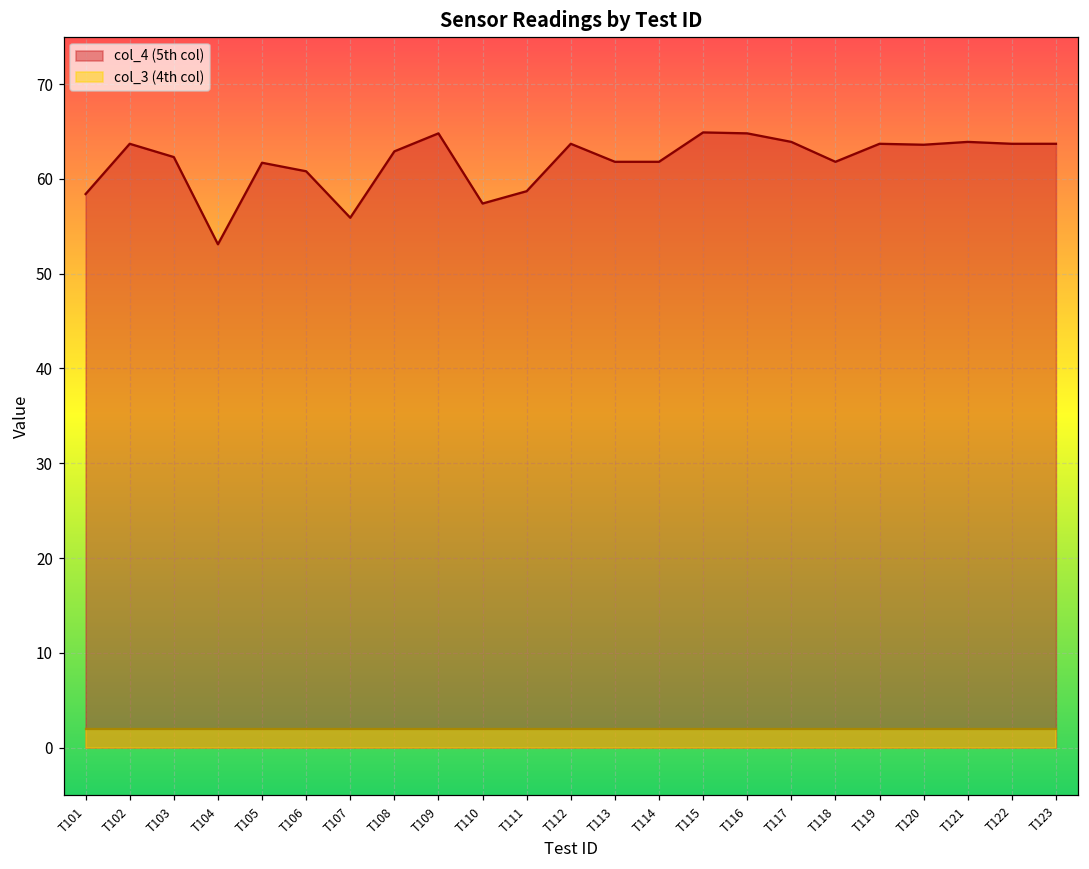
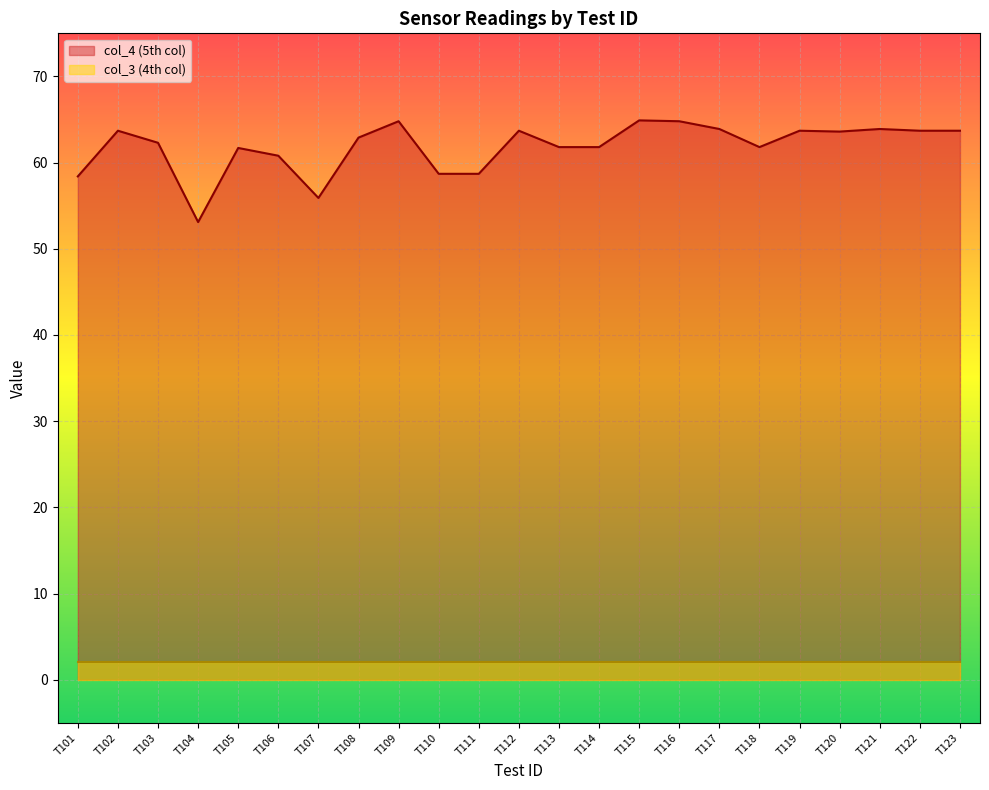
col_4 (5th col), T110: 57 -> 59
